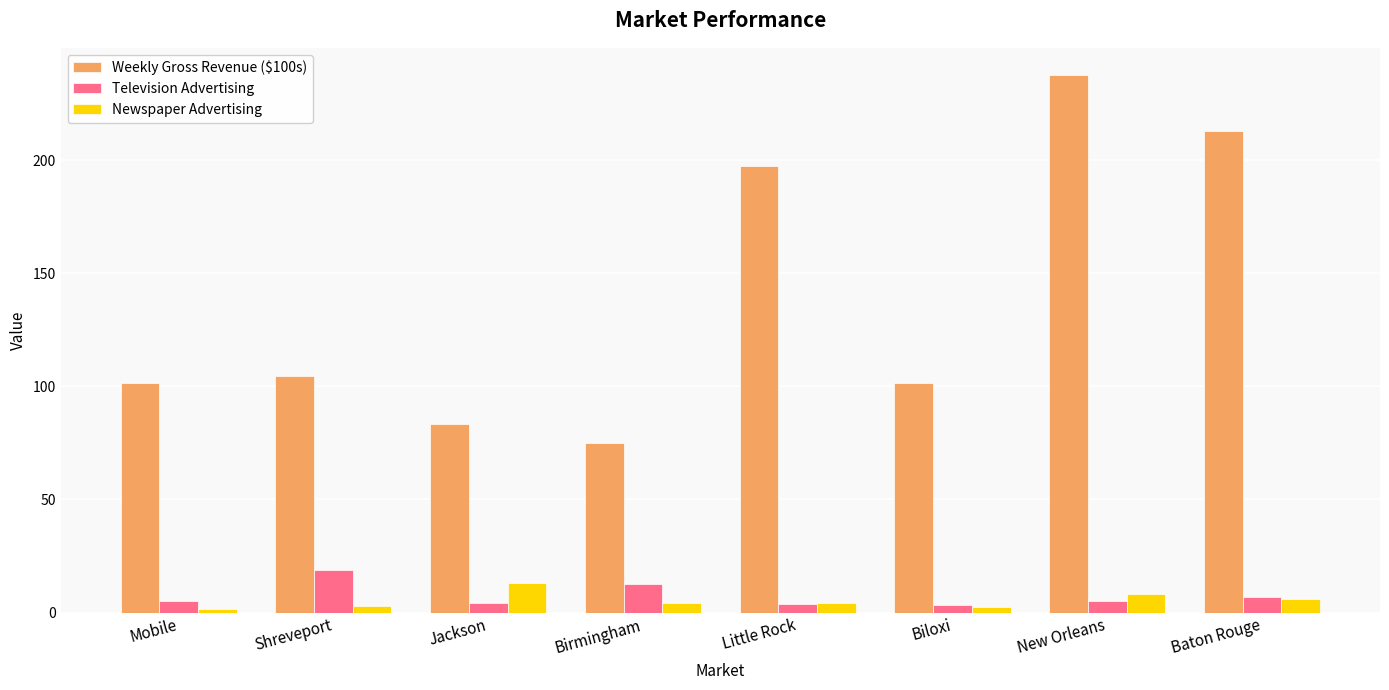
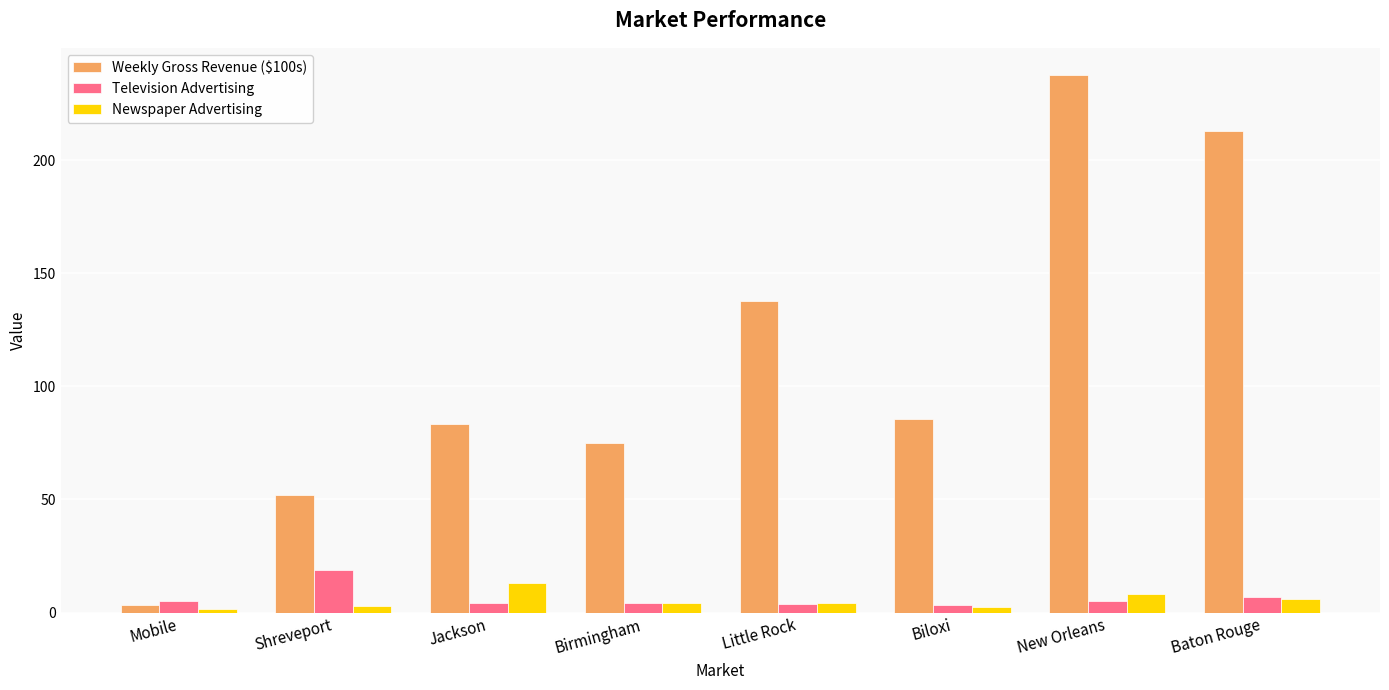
Weekly Gross Revenue ($100s), Mobile: 101 -> 3
Weekly Gross Revenue ($100s), Shreveport: 105 -> 52
Television Advertising, Birmingham: 13 -> 4
Weekly Gross Revenue ($100s), Little Rock: 198 -> 138
Weekly Gross Revenue ($100s), Biloxi: 101 -> 86
